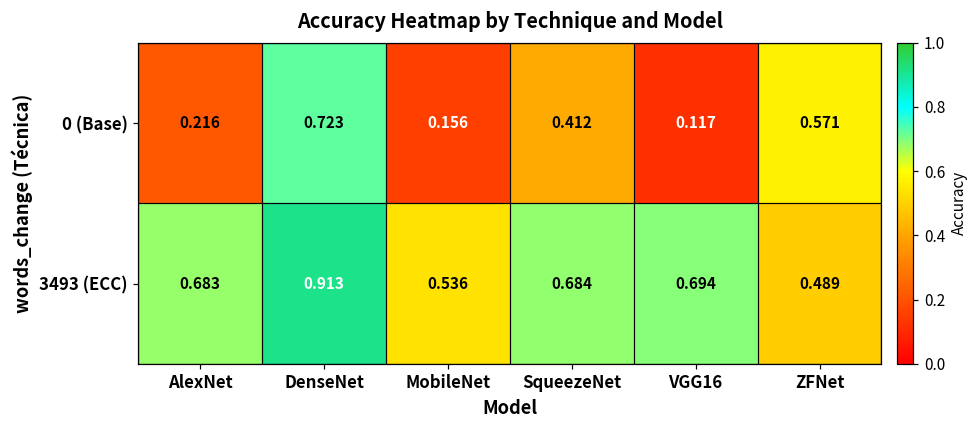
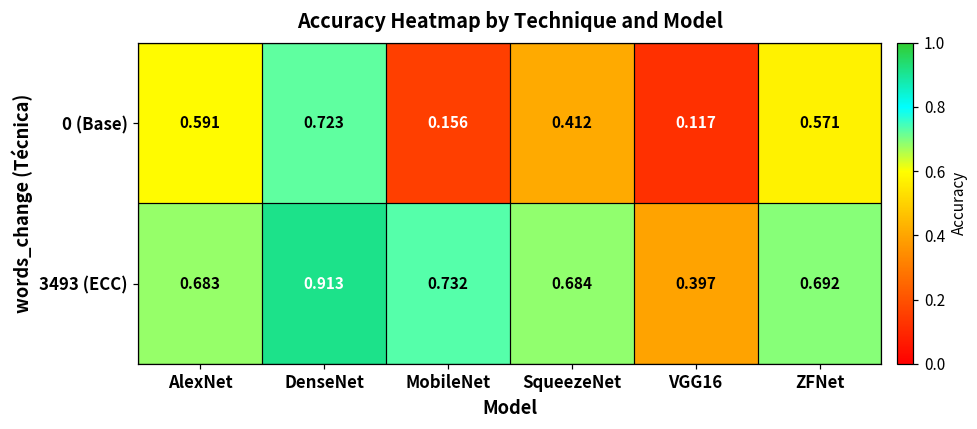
0 (Base), AlexNet: 0.216 -> 0.591
3493 (ECC), MobileNet: 0.536 -> 0.732
3493 (ECC), VGG16: 0.694 -> 0.397
3493 (ECC), ZFNet: 0.489 -> 0.692
